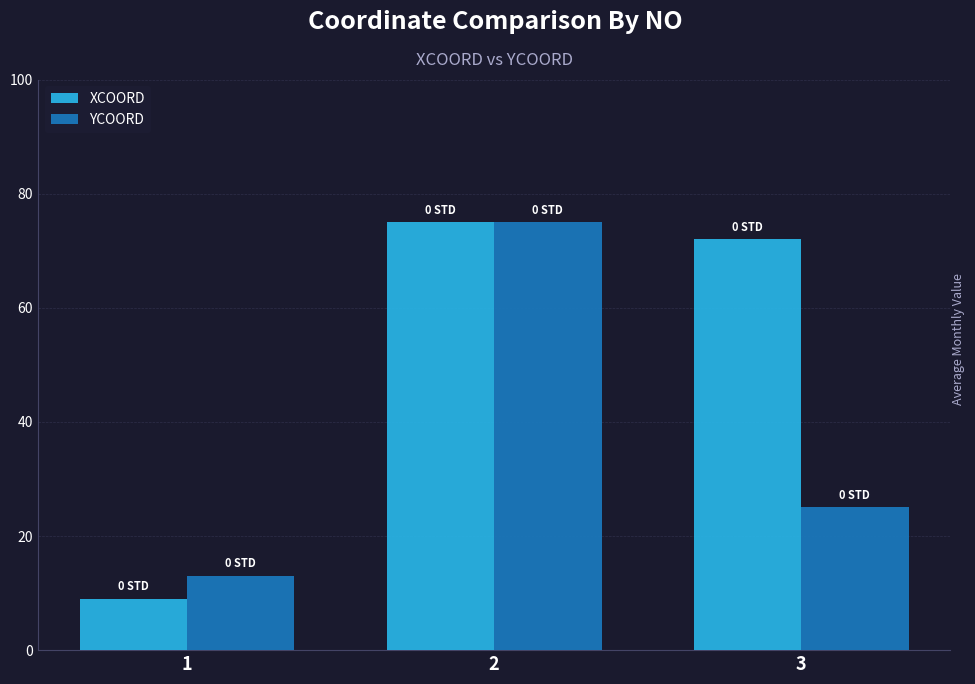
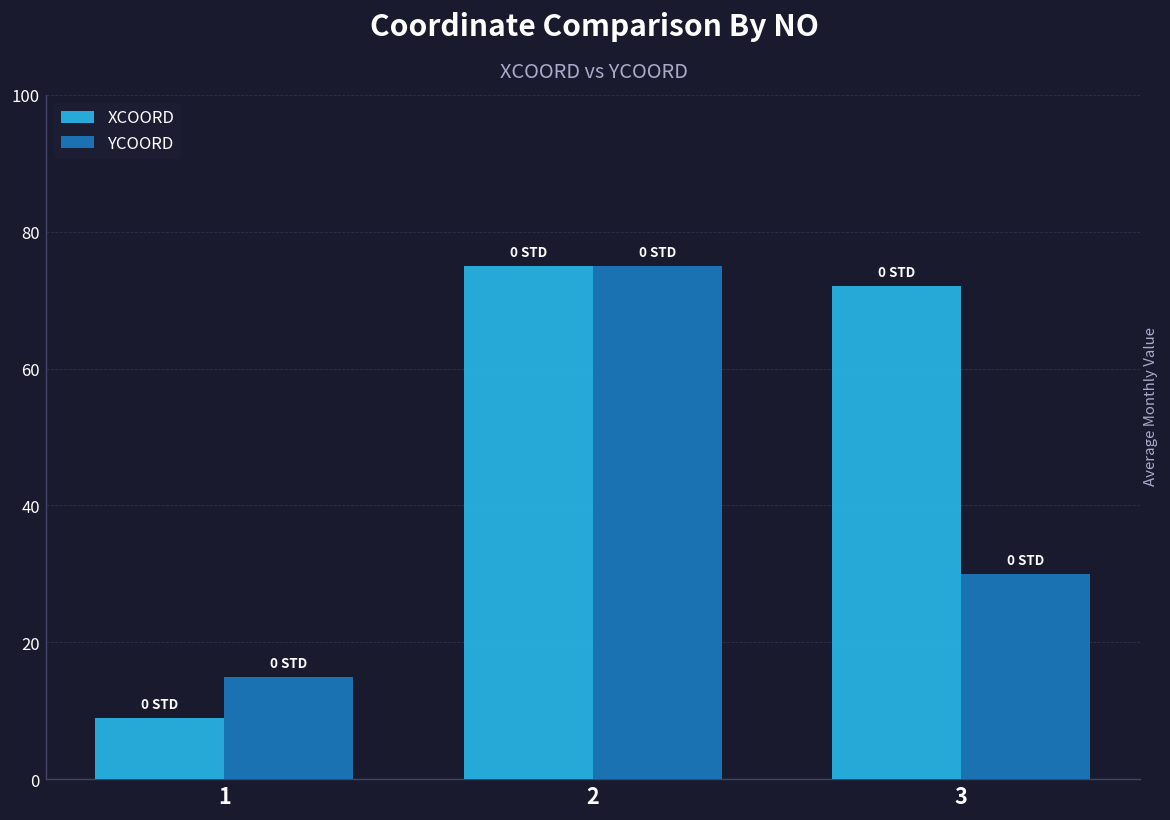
YCOORD, 1: 13 -> 15
YCOORD, 3: 25 -> 30
